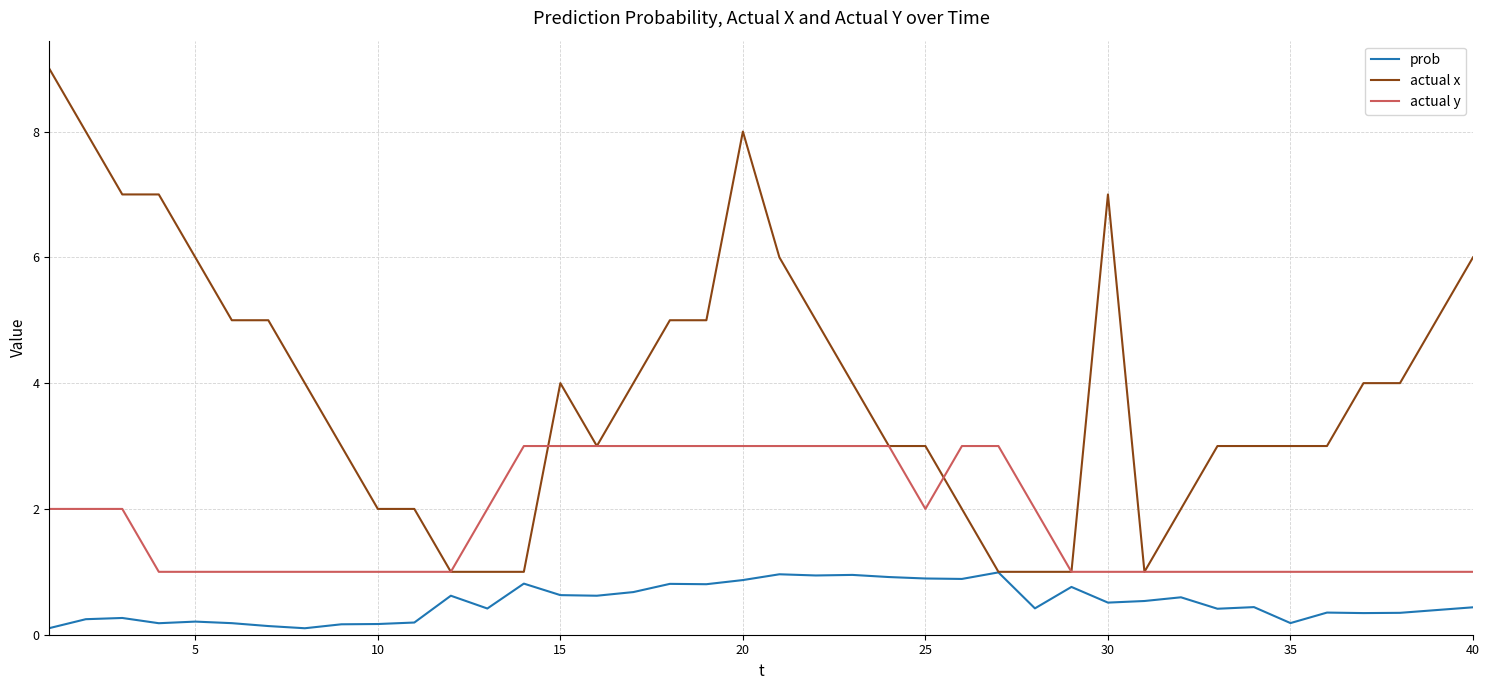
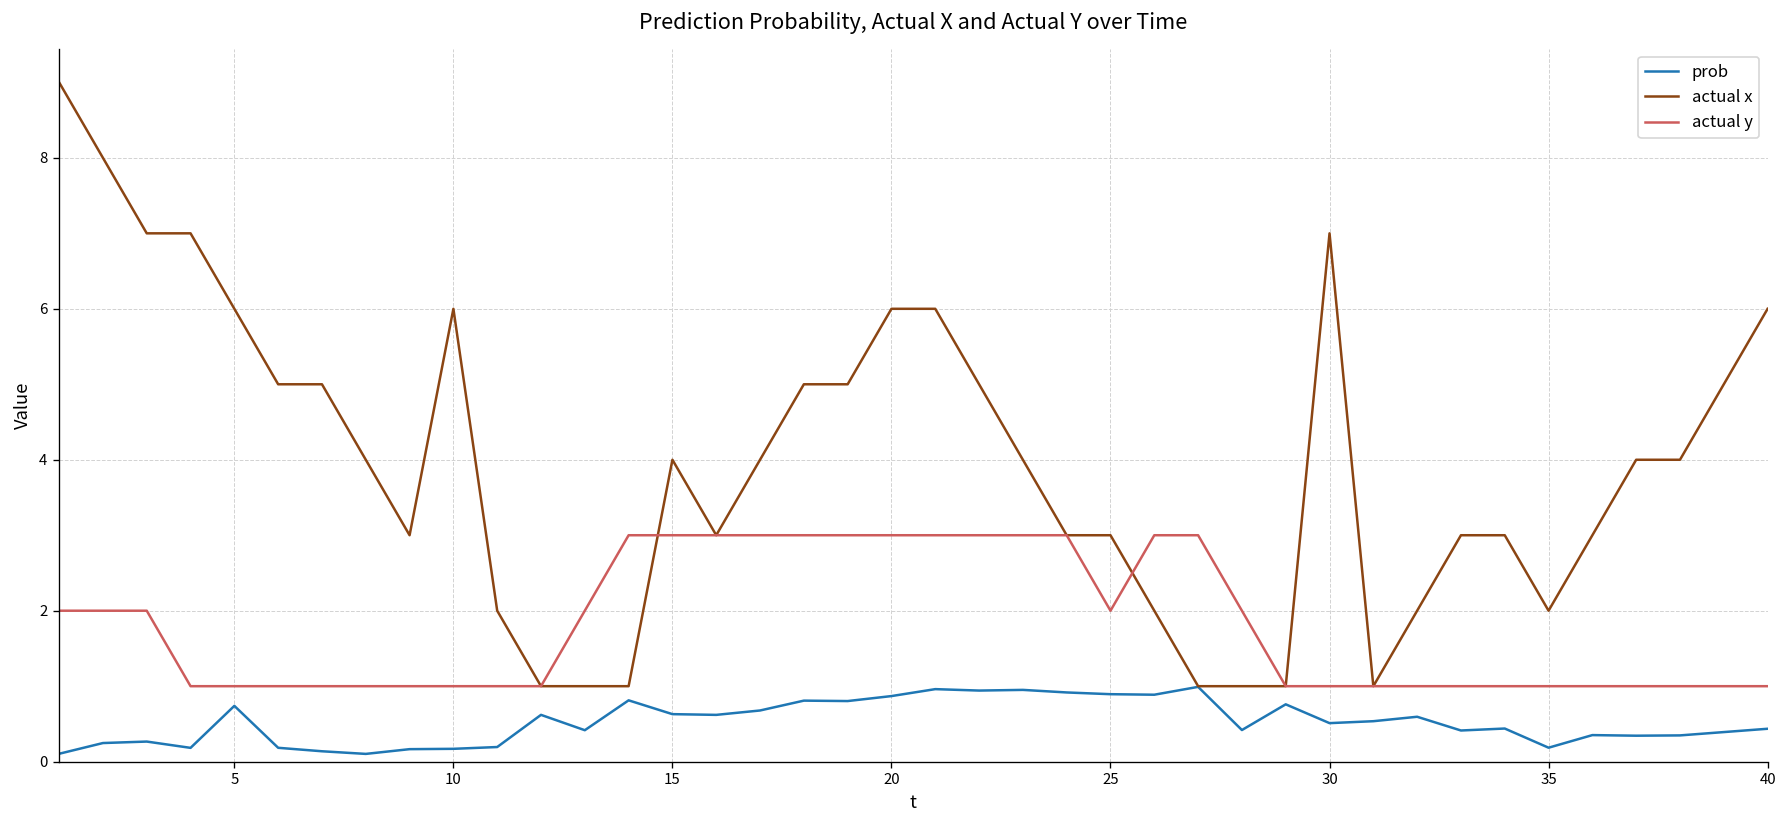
prob, 5: 0.2 -> 0.7
actual x, 10: 2 -> 6
actual x, 20: 8 -> 6
actual x, 35: 3 -> 2
